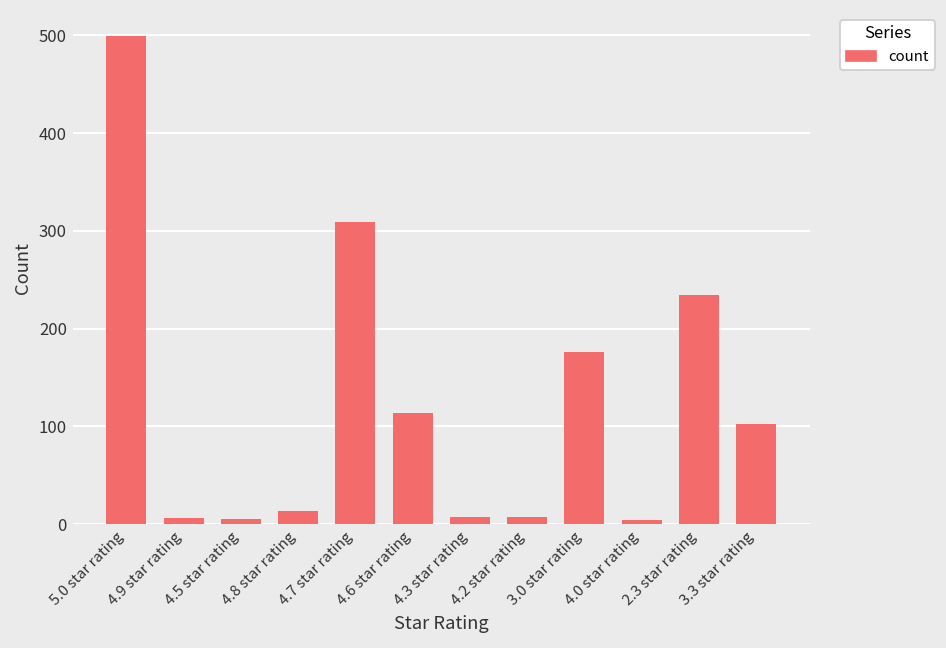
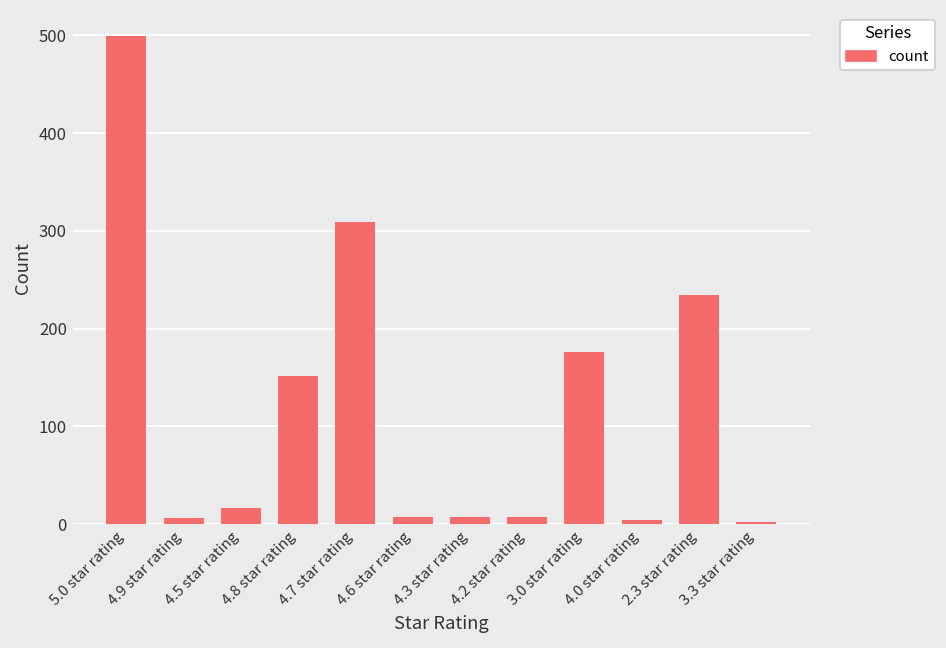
4.5 star rating: 10 -> 20
4.8 star rating: 10 -> 150
4.6 star rating: 110 -> 10
3.3 star rating: 100 -> 0
